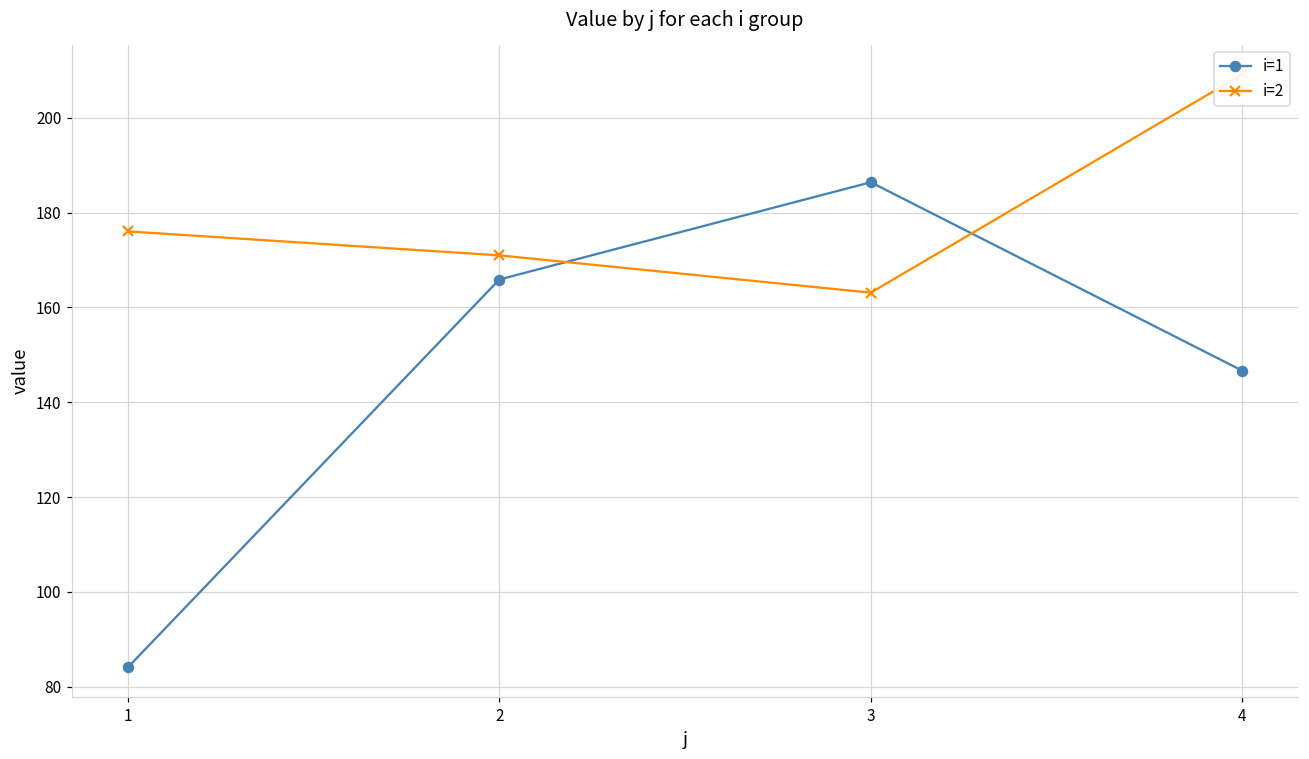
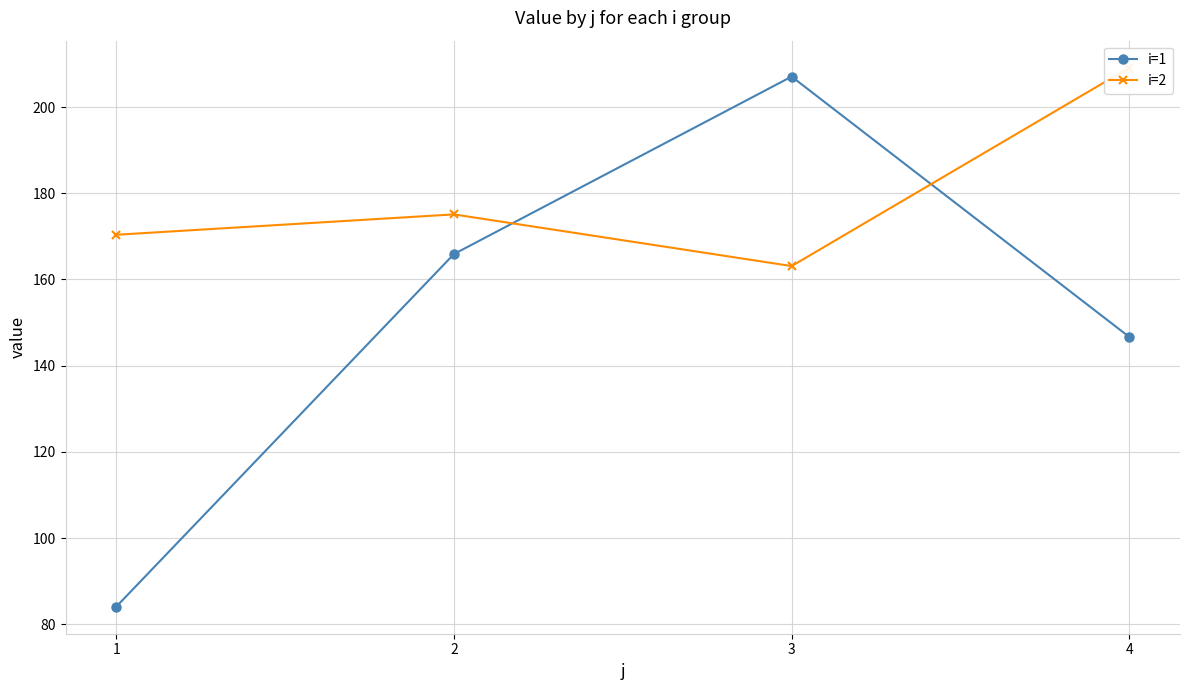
i=2, 1: 176 -> 170
i=2, 2: 171 -> 175
i=1, 3: 186 -> 207
